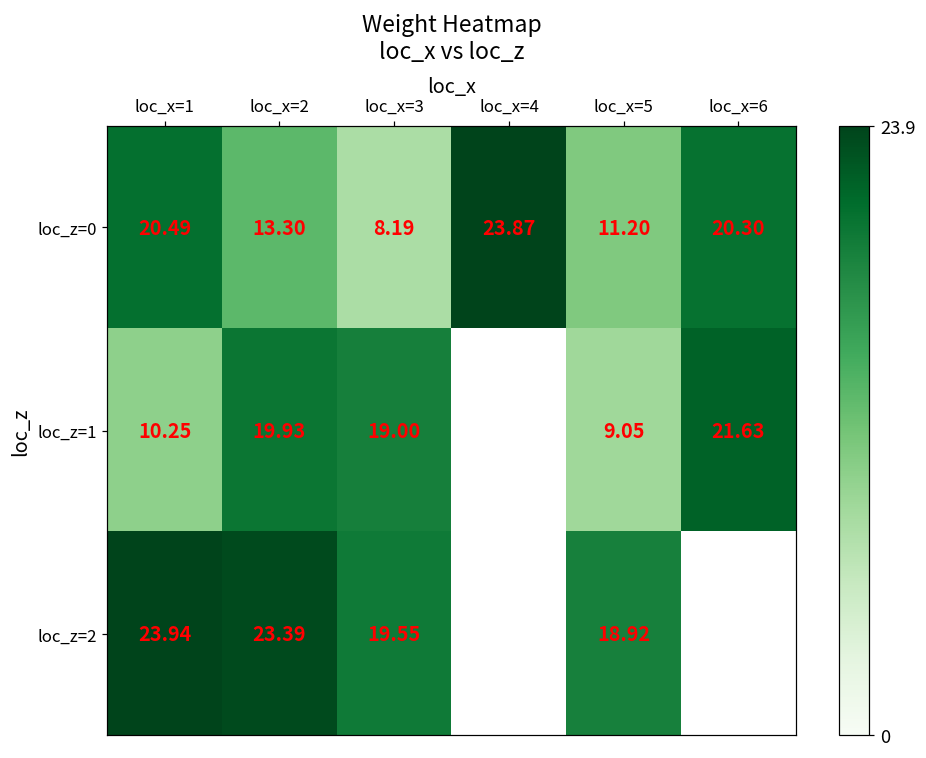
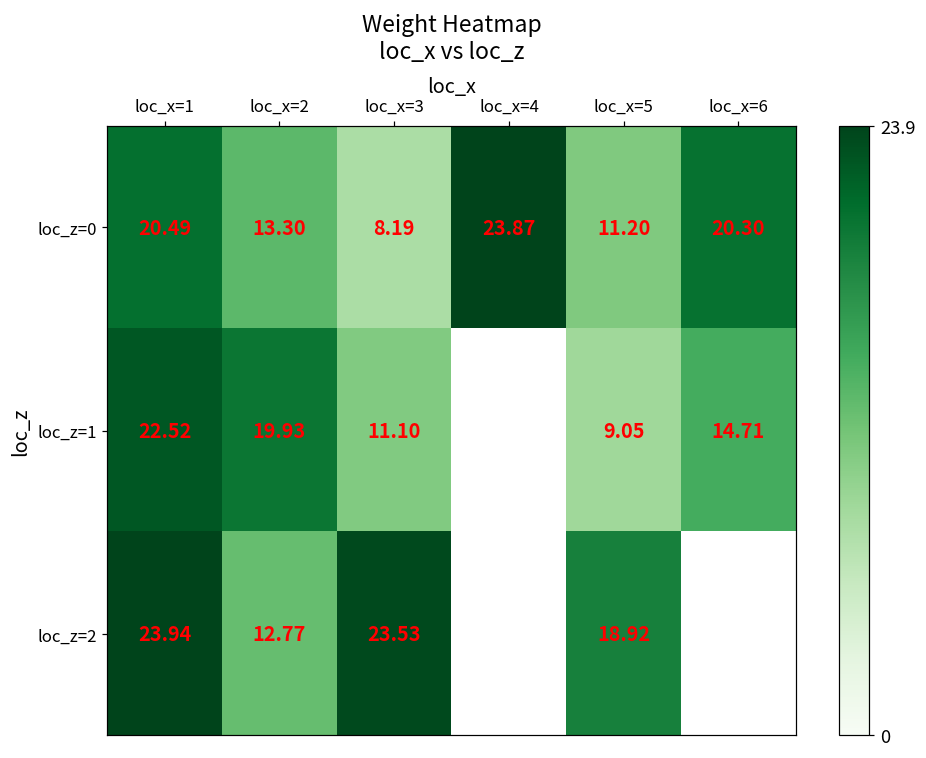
loc_z=1, loc_x=1: 10.25 -> 22.52
loc_z=1, loc_x=3: 19.00 -> 11.10
loc_z=1, loc_x=6: 21.63 -> 14.71
loc_z=2, loc_x=2: 23.39 -> 12.77
loc_z=2, loc_x=3: 19.55 -> 23.53
